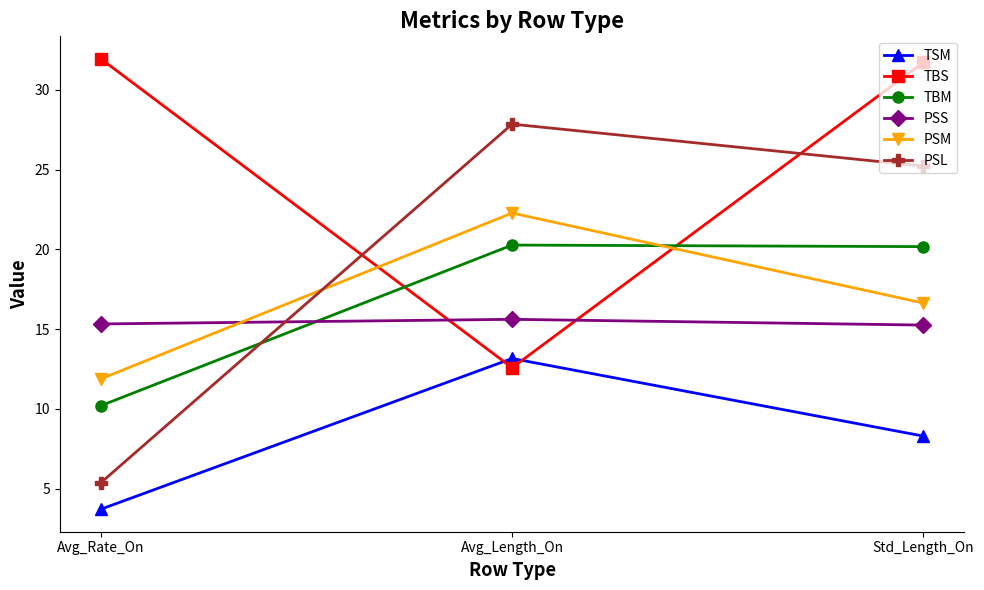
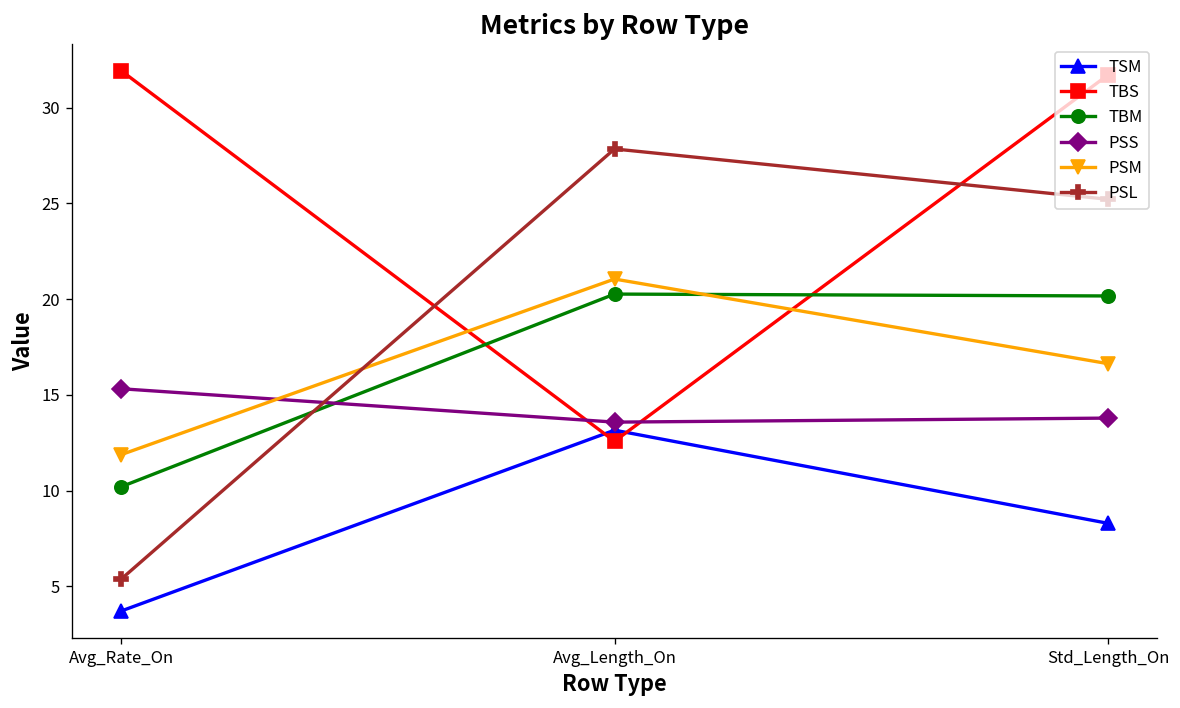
PSS, Avg_Length_On: 15.6 -> 13.6
PSM, Avg_Length_On: 22.3 -> 21.1
PSS, Std_Length_On: 15.3 -> 13.8
